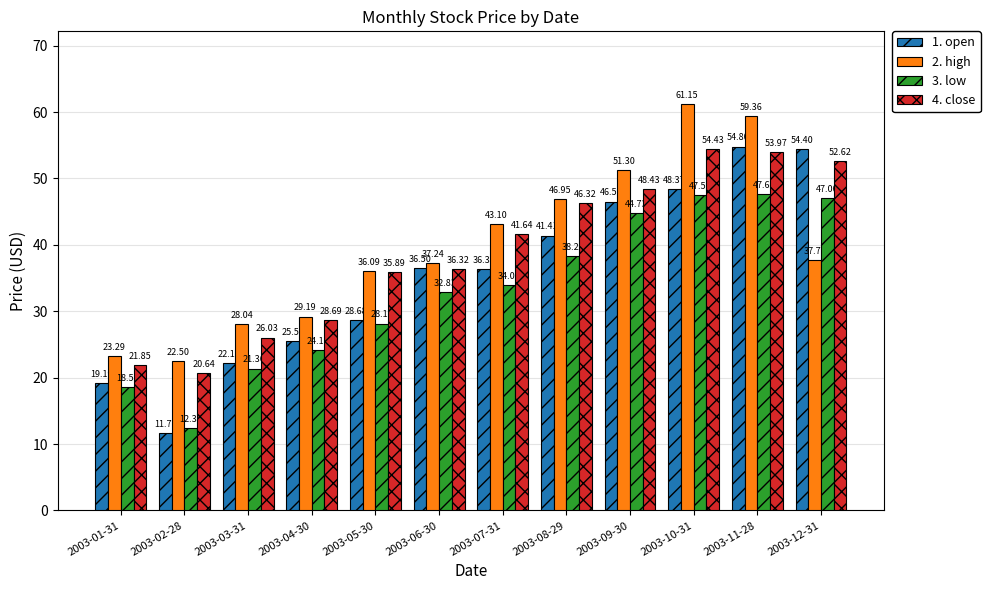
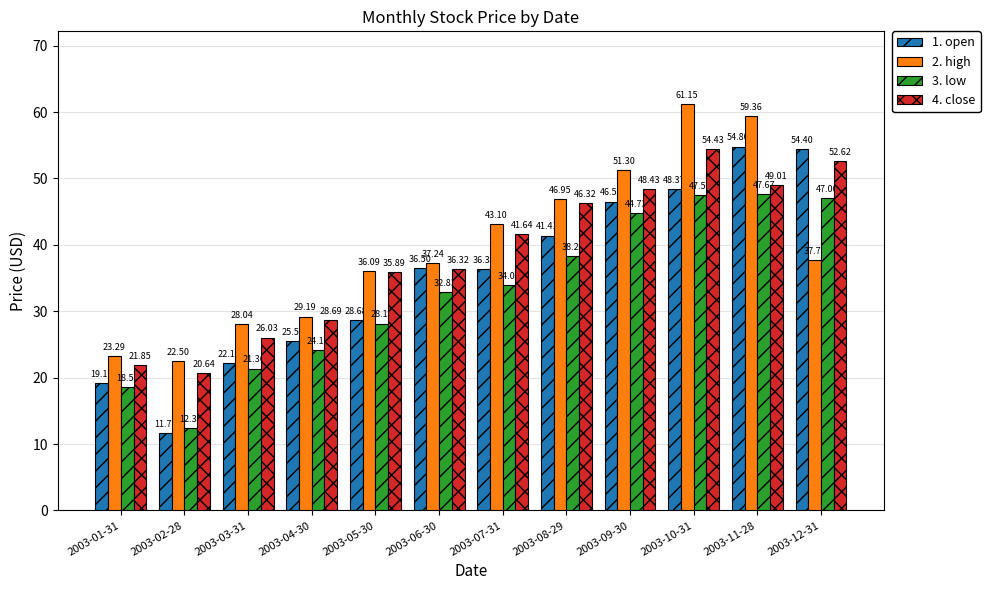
4. close, 2003-11-28: 53.97 -> 49.01
